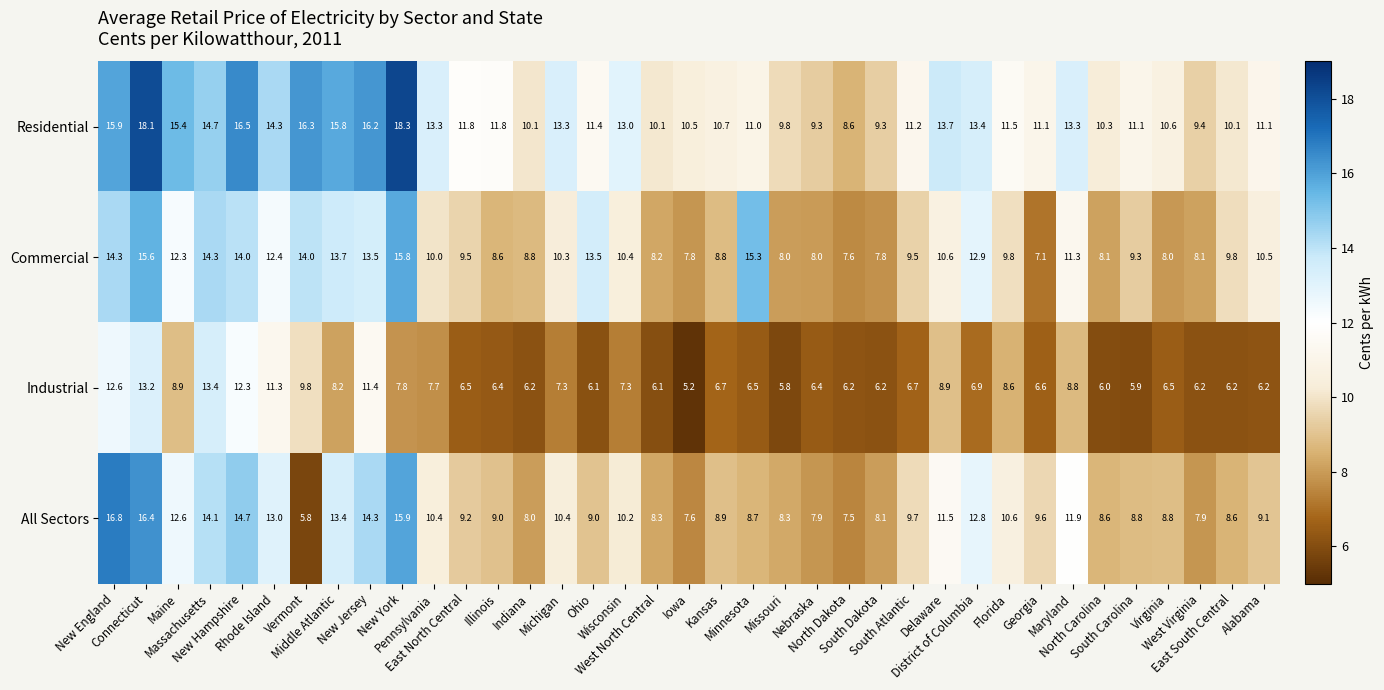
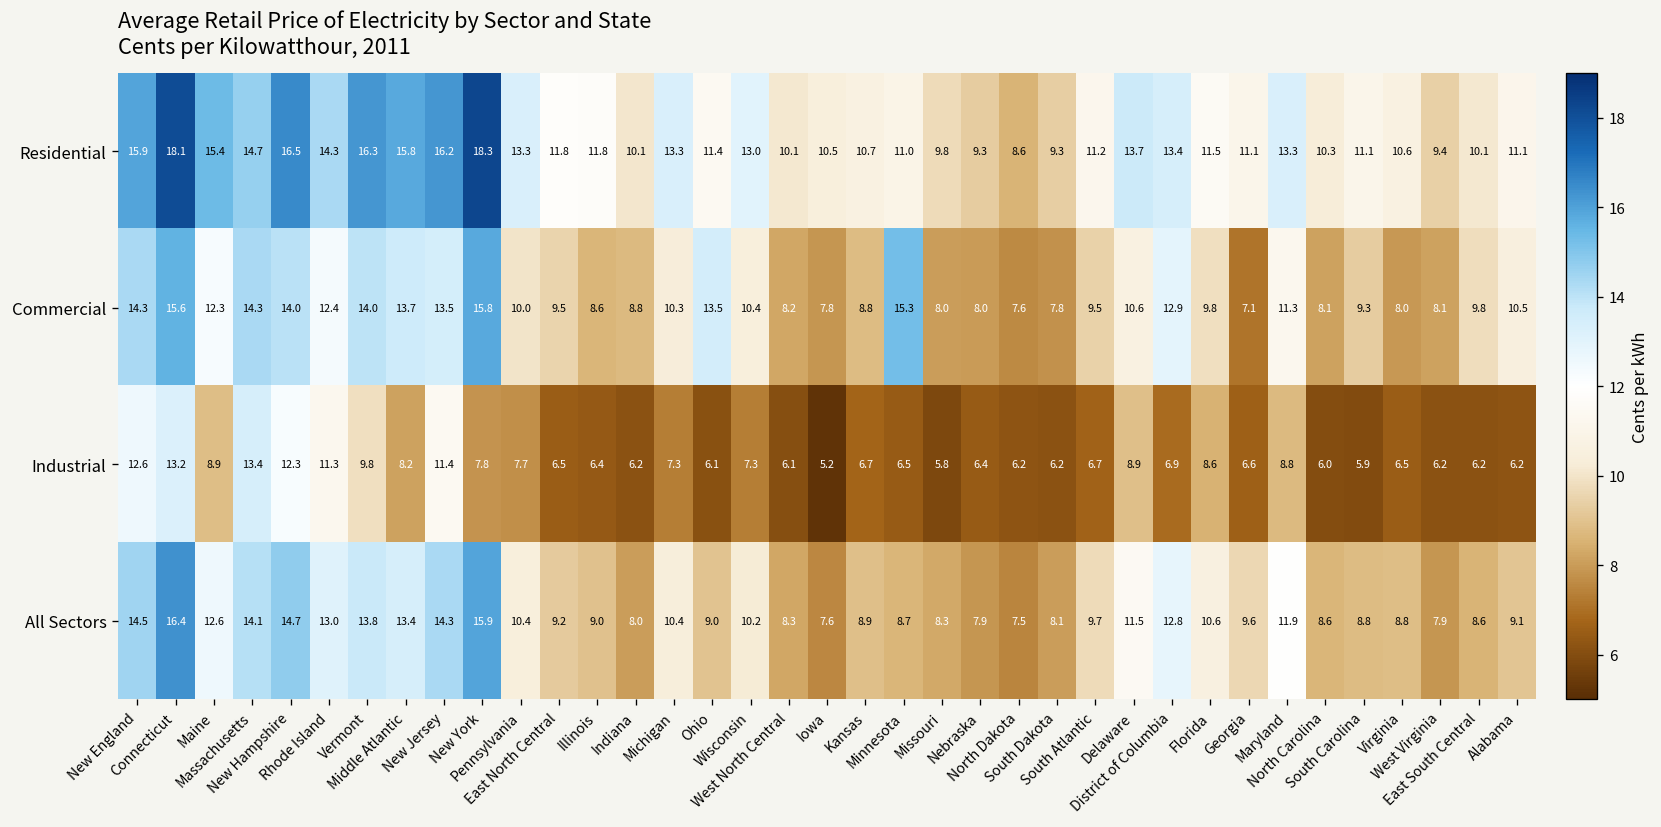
All Sectors, New England: 16.8 -> 14.5
All Sectors, Vermont: 5.8 -> 13.8
